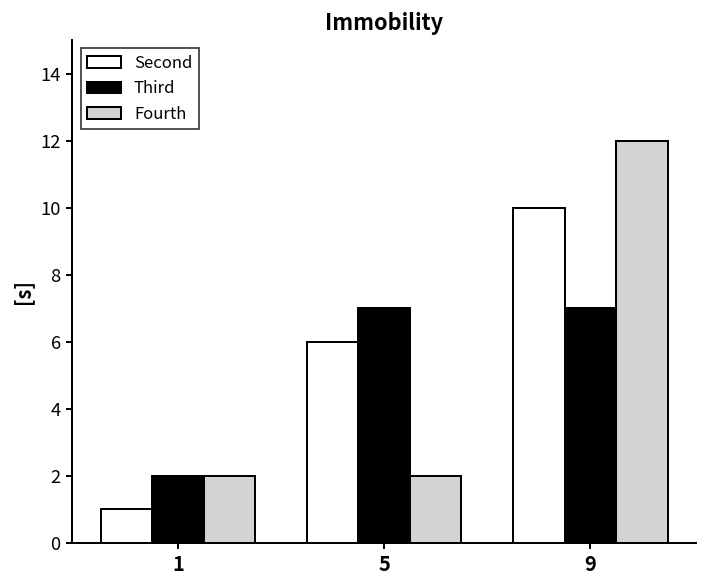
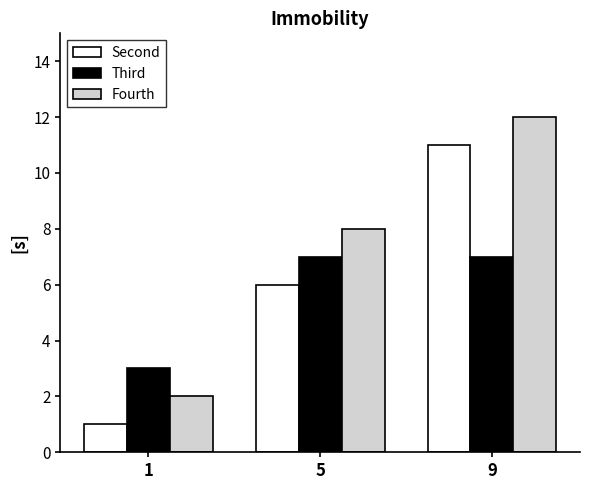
Third, 1: 2 -> 3
Fourth, 5: 2 -> 8
Second, 9: 10 -> 11
